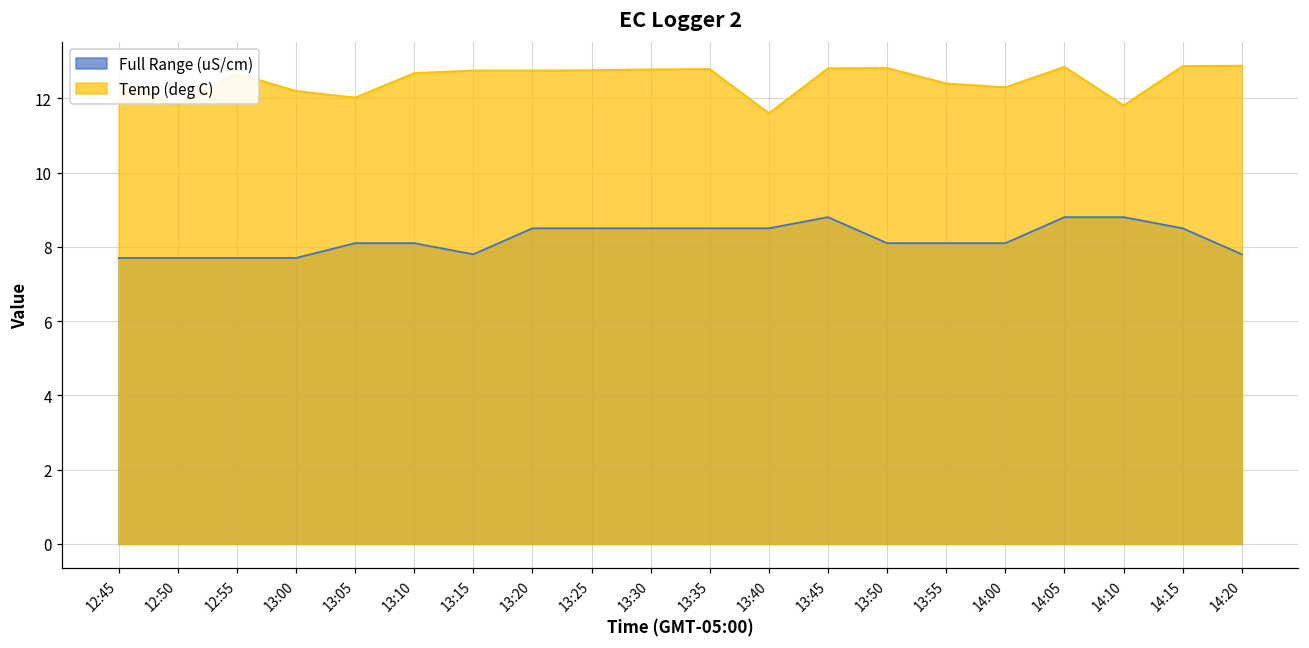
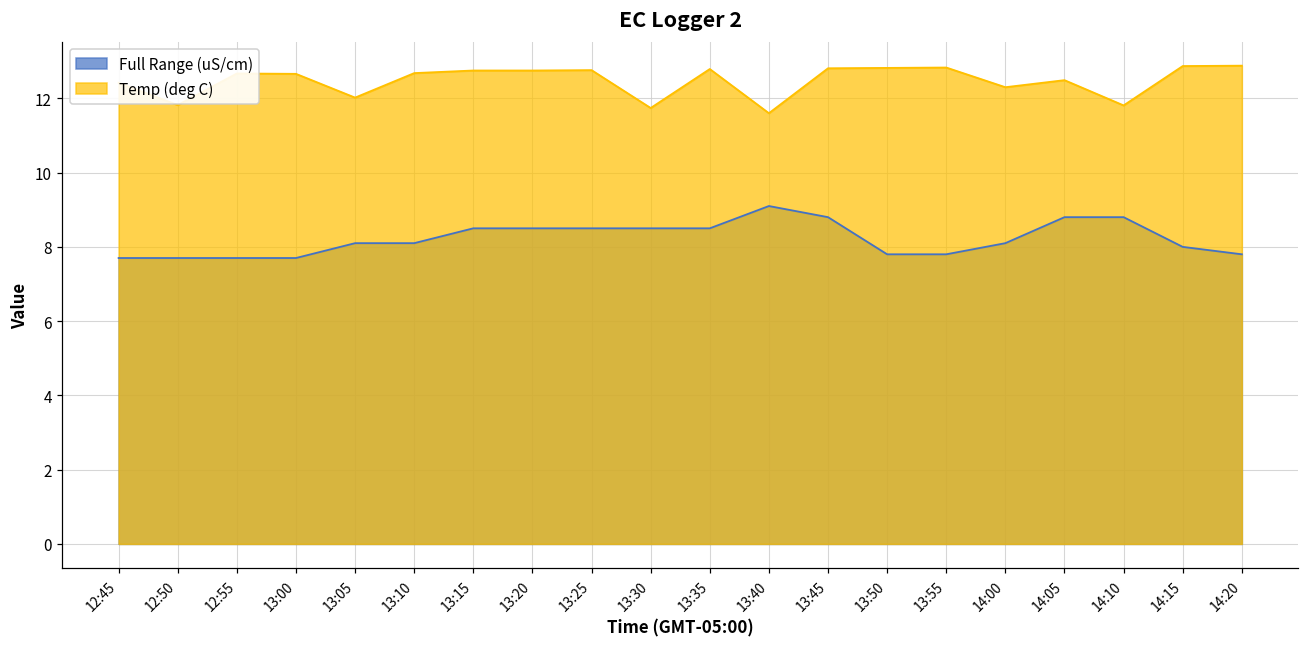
Temp (deg C), 13:00: 12.2 -> 12.7
Full Range (uS/cm), 13:15: 7.8 -> 8.5
Temp (deg C), 13:30: 12.8 -> 11.7
Full Range (uS/cm), 13:40: 8.5 -> 9.1
Full Range (uS/cm), 13:50: 8.1 -> 7.8
Full Range (uS/cm), 13:55: 8.1 -> 7.8
Temp (deg C), 13:55: 12.4 -> 12.8
Temp (deg C), 14:05: 12.9 -> 12.5
Full Range (uS/cm), 14:15: 8.5 -> 8.0
